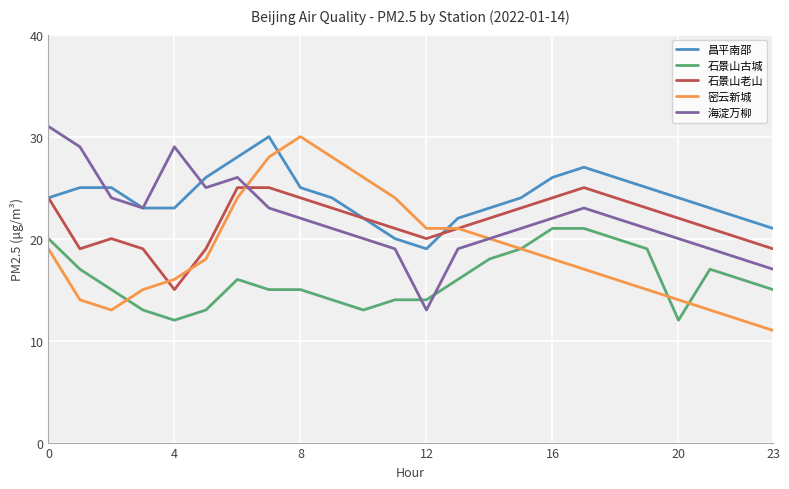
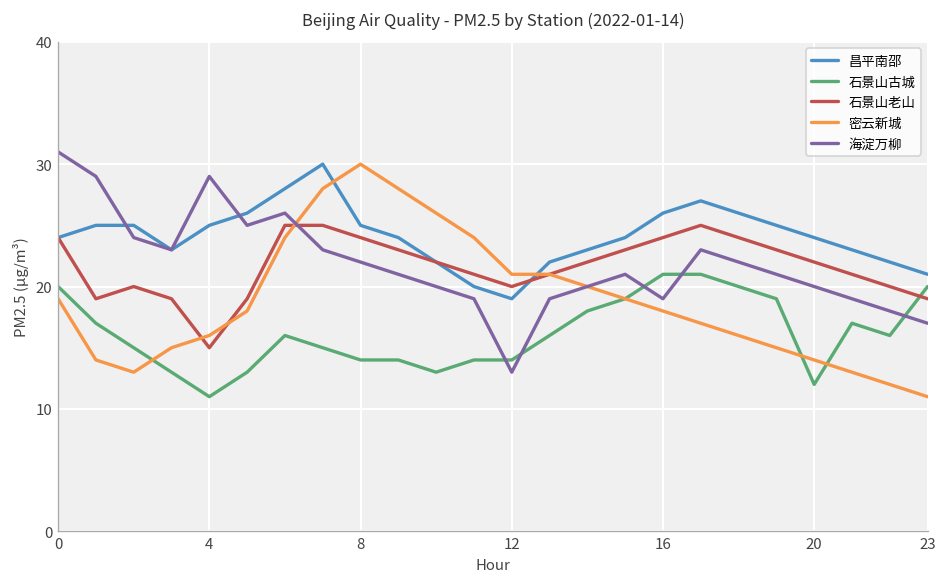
昌平南邵, 4: 23 -> 25
石景山古城, 4: 12 -> 11
石景山古城, 8: 15 -> 14
海淀万柳, 16: 22 -> 19
石景山古城, 23: 15 -> 20
